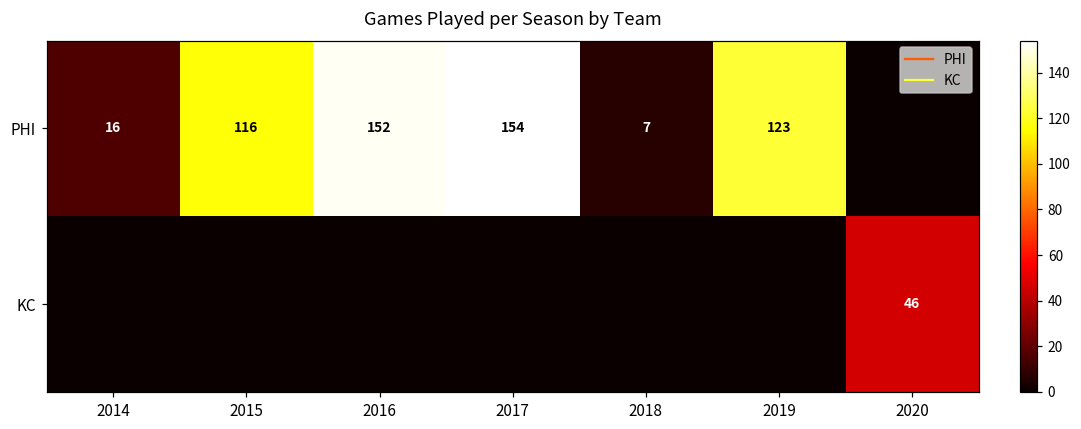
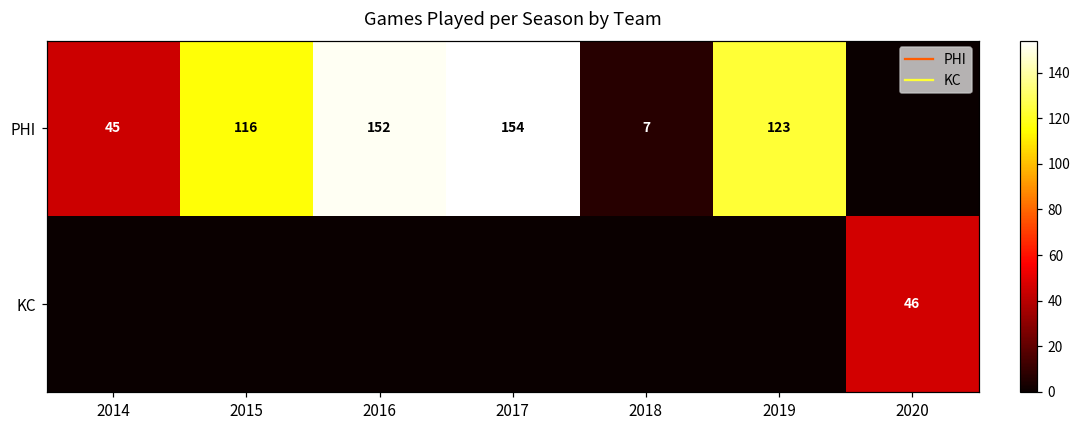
PHI, 2014: 16 -> 45
